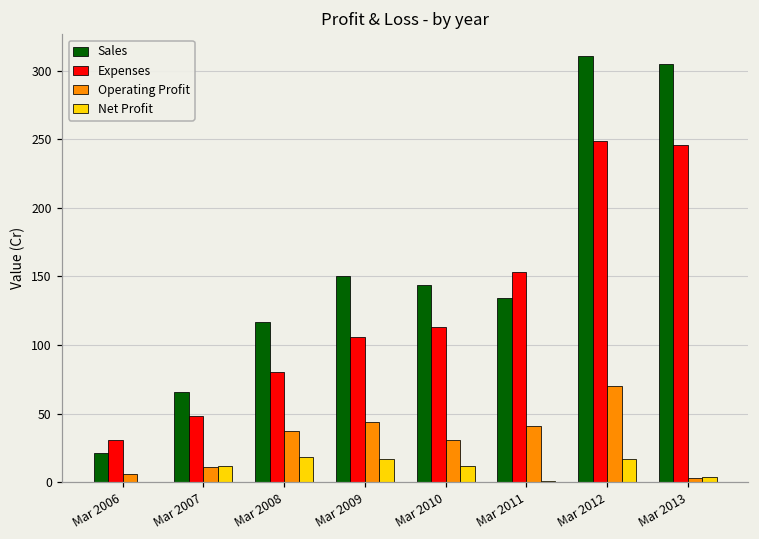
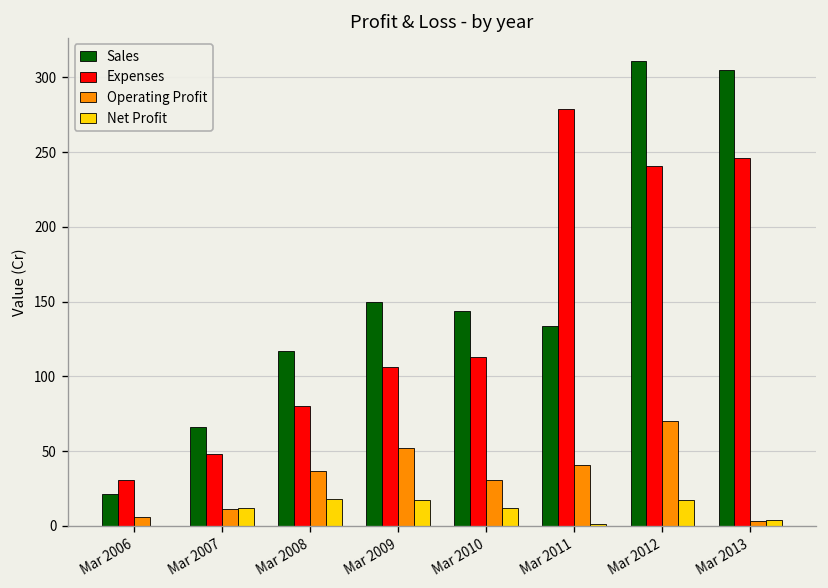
Operating Profit, Mar 2009: 44 -> 52
Expenses, Mar 2011: 153 -> 279
Expenses, Mar 2012: 249 -> 241
